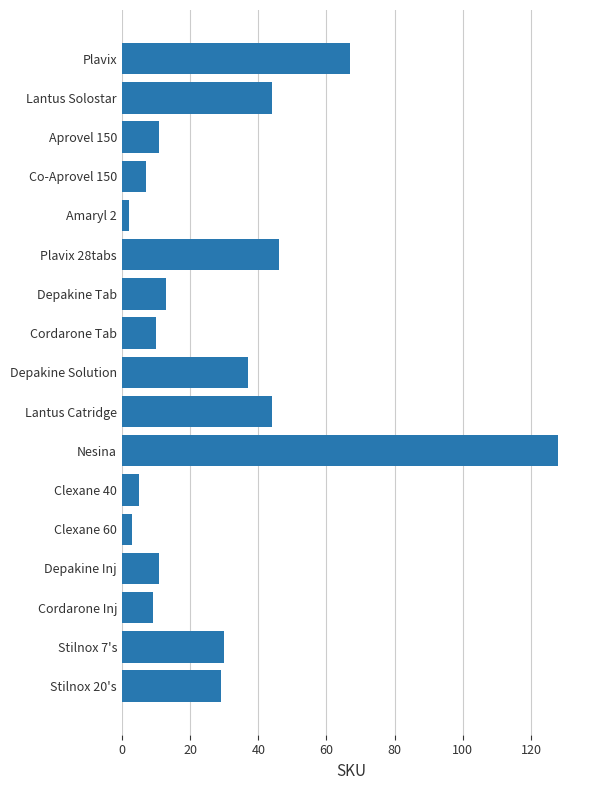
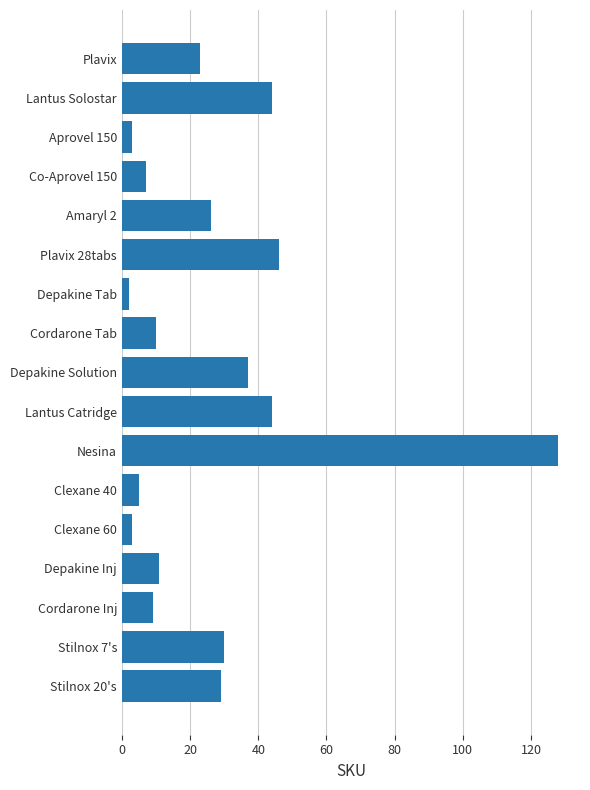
Plavix: 67 -> 23
Aprovel 150: 11 -> 3
Amaryl 2: 2 -> 26
Depakine Tab: 13 -> 2
